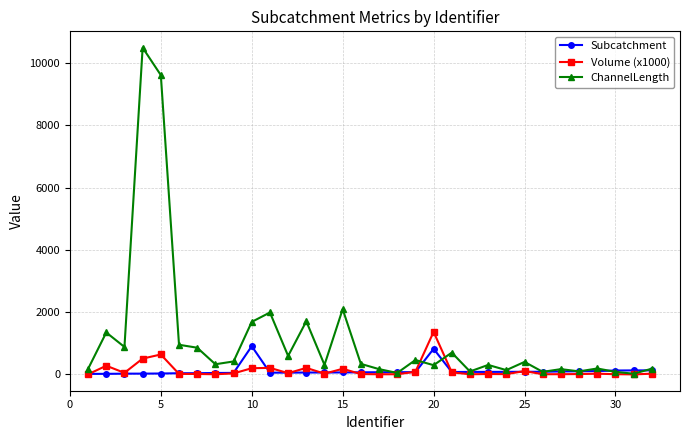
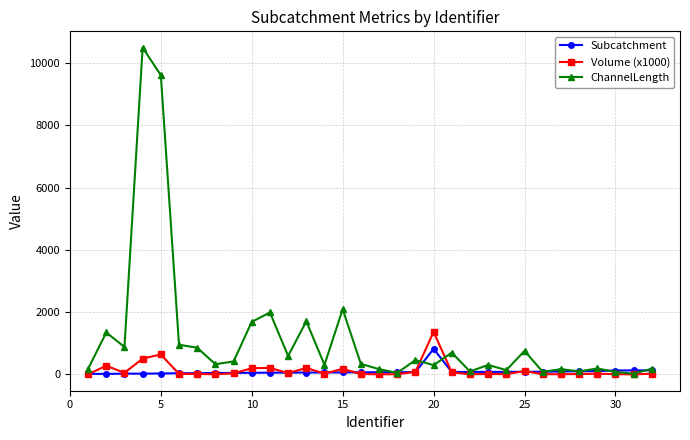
Subcatchment, 10: 900 -> 100
ChannelLength, 25: 400 -> 800
